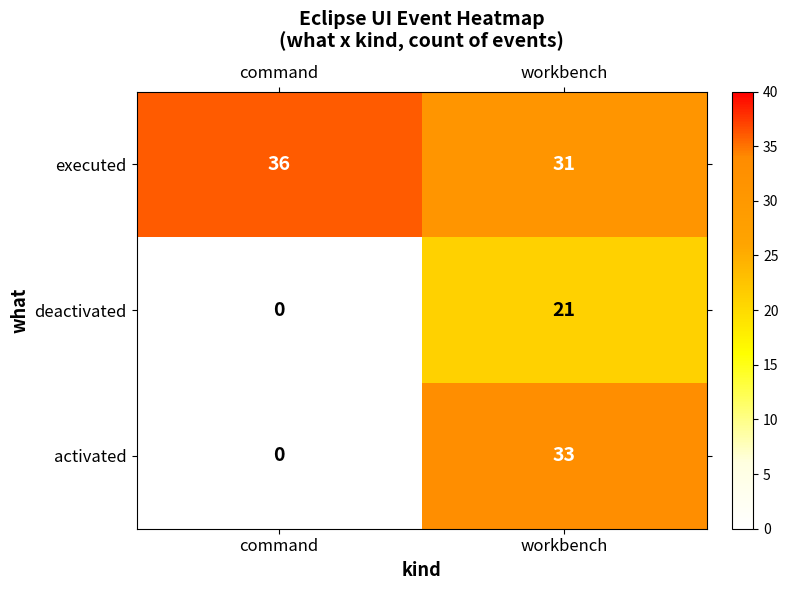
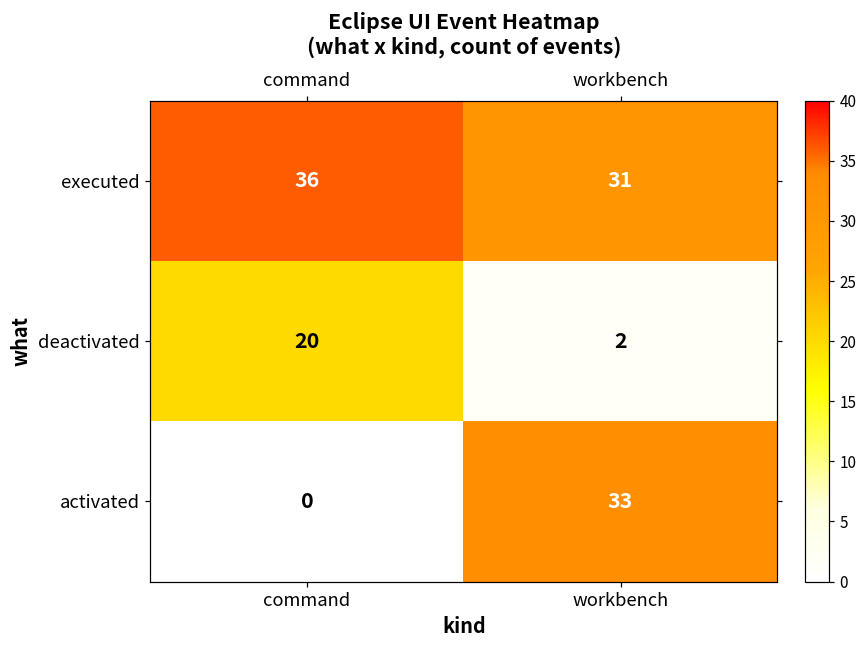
deactivated, command: 0 -> 20
deactivated, workbench: 21 -> 2
